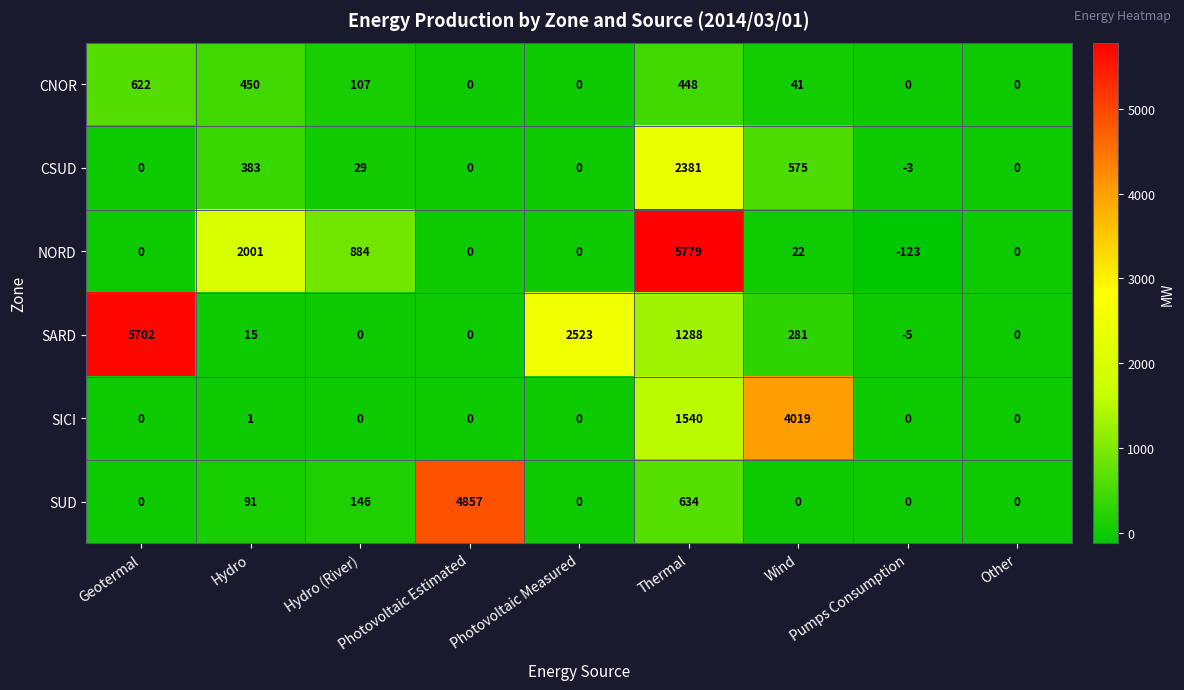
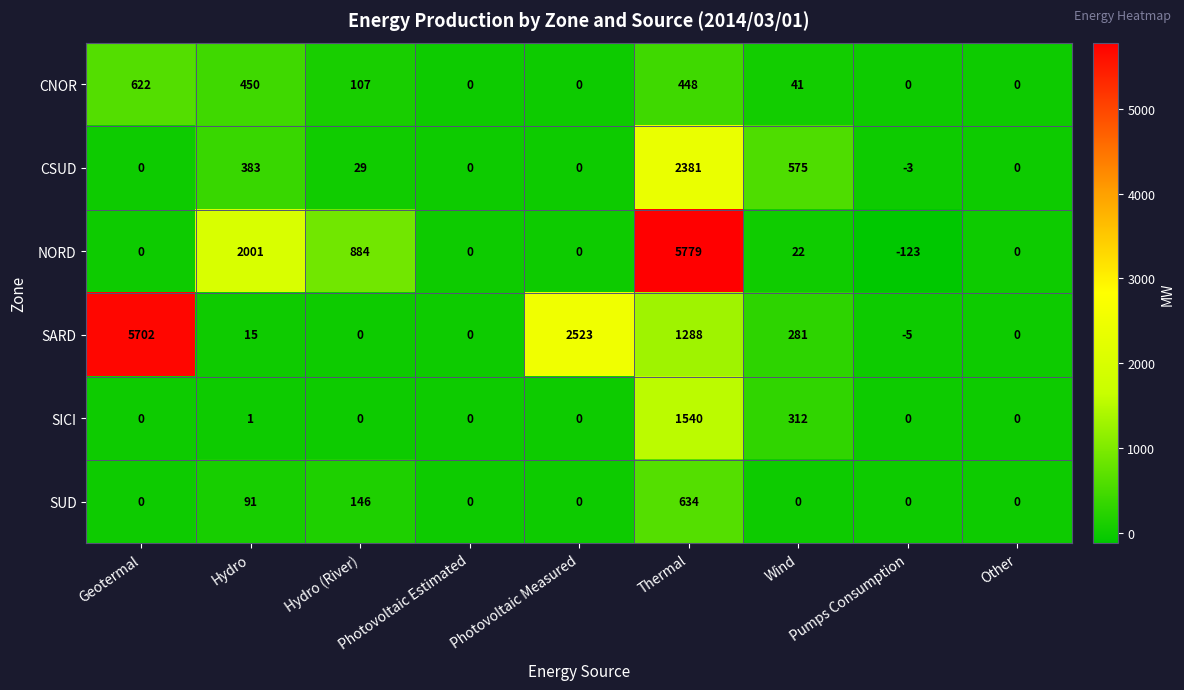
SICI, Wind: 4019 -> 312
SUD, Photovoltaic Estimated: 4857 -> 0
